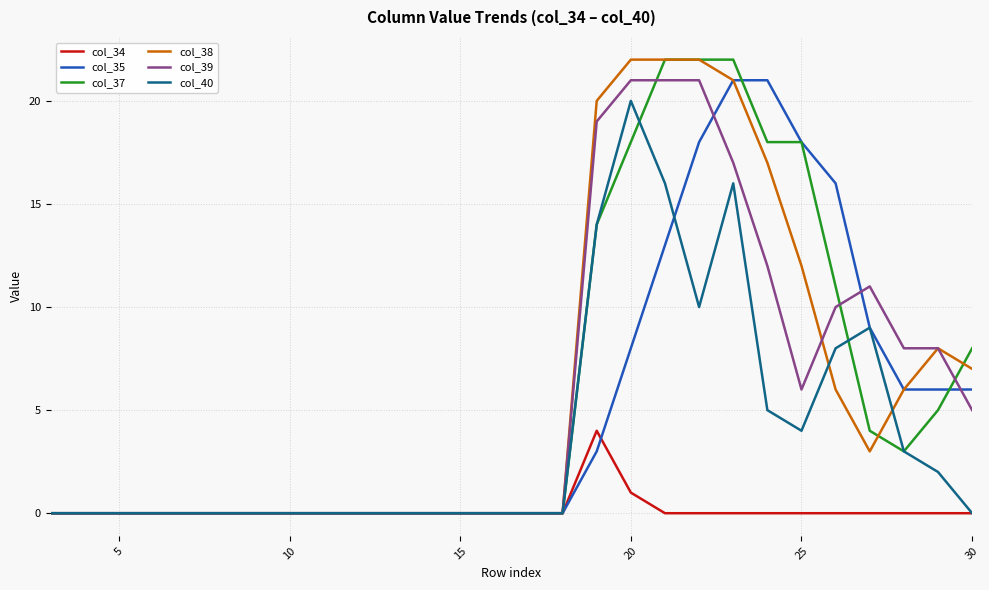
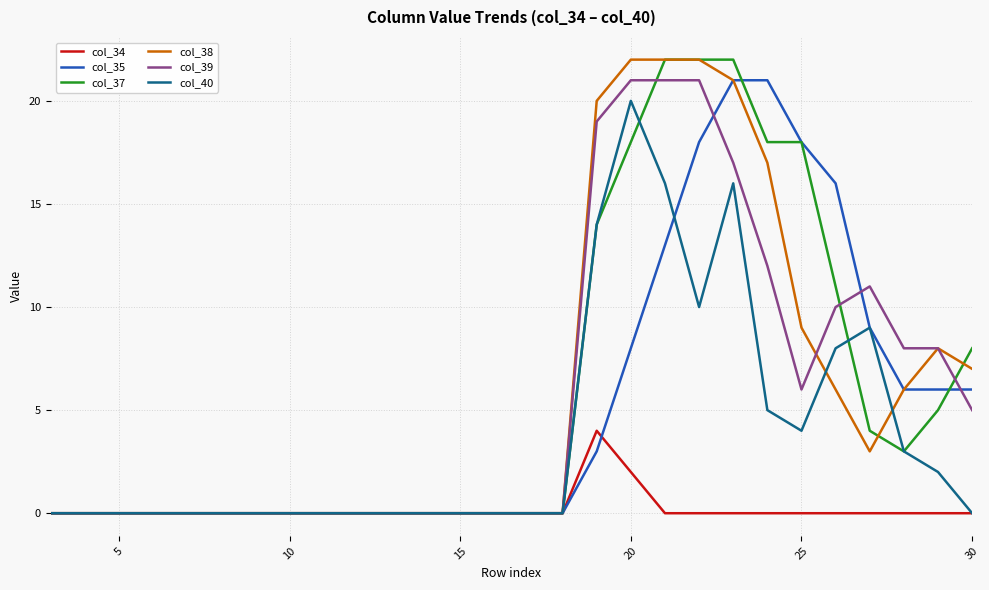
col_34, 20: 1 -> 2
col_38, 25: 12 -> 9
